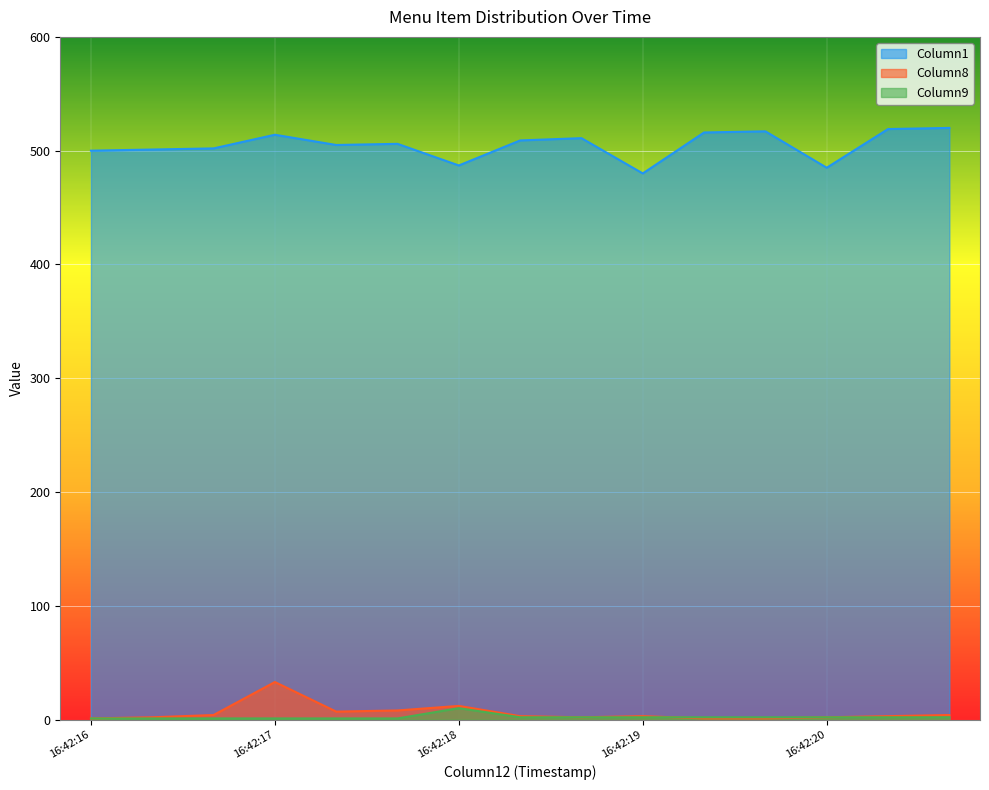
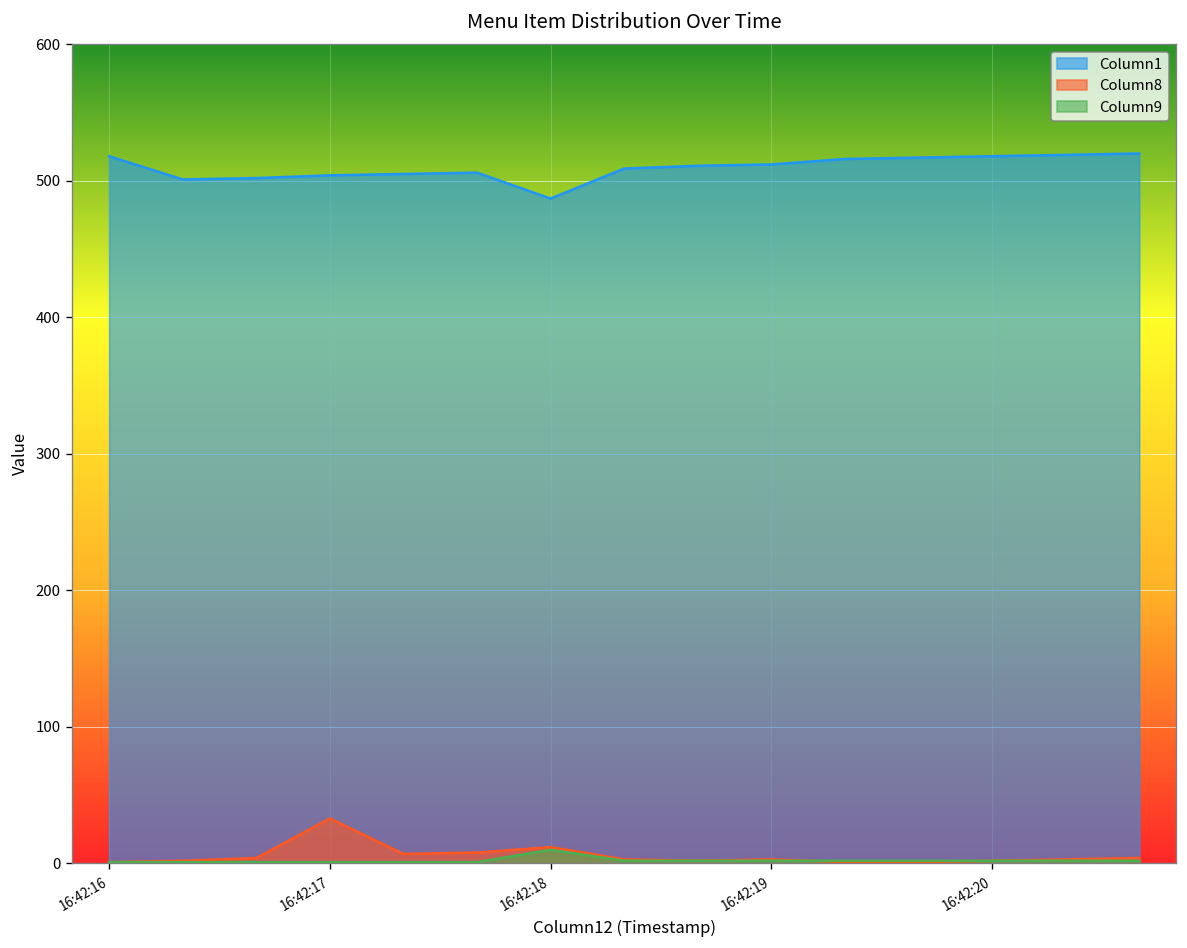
Column1, 16:42:16: 500 -> 518
Column1, 16:42:17: 514 -> 504
Column1, 16:42:19: 480 -> 512
Column1, 16:42:20: 485 -> 518
